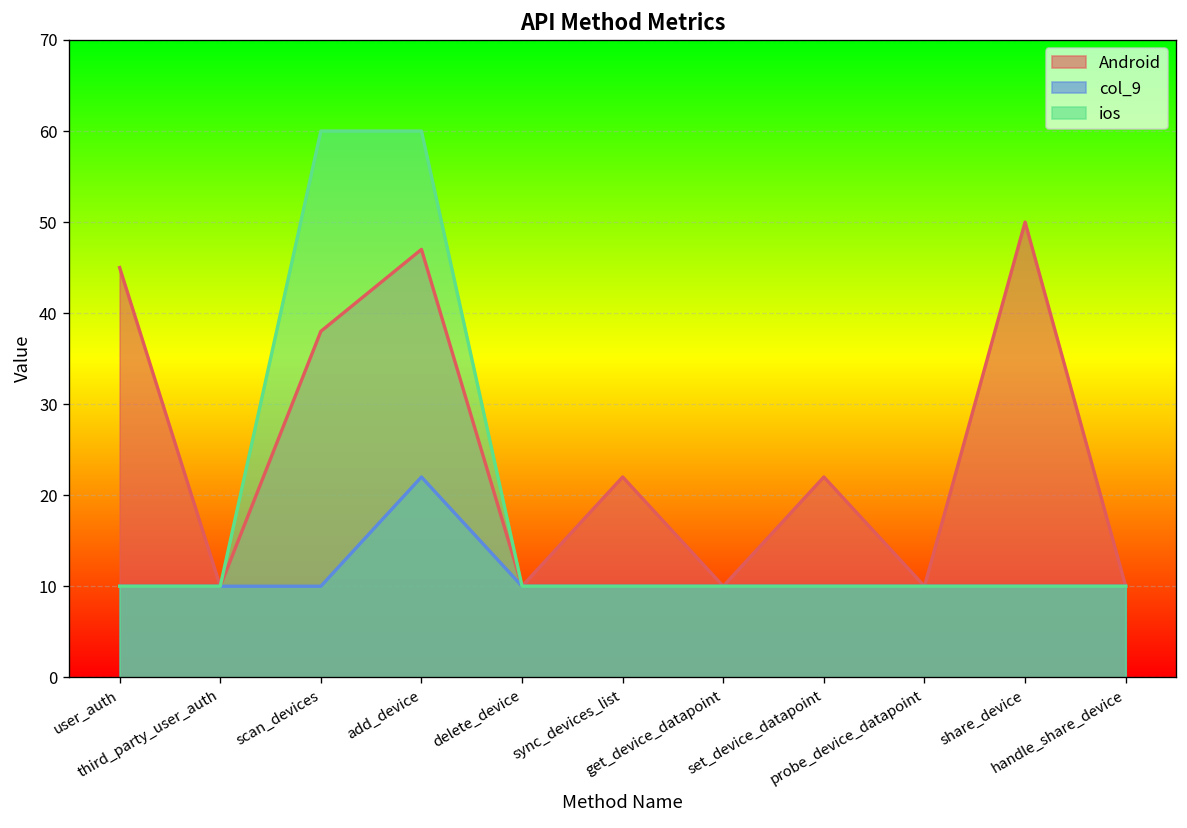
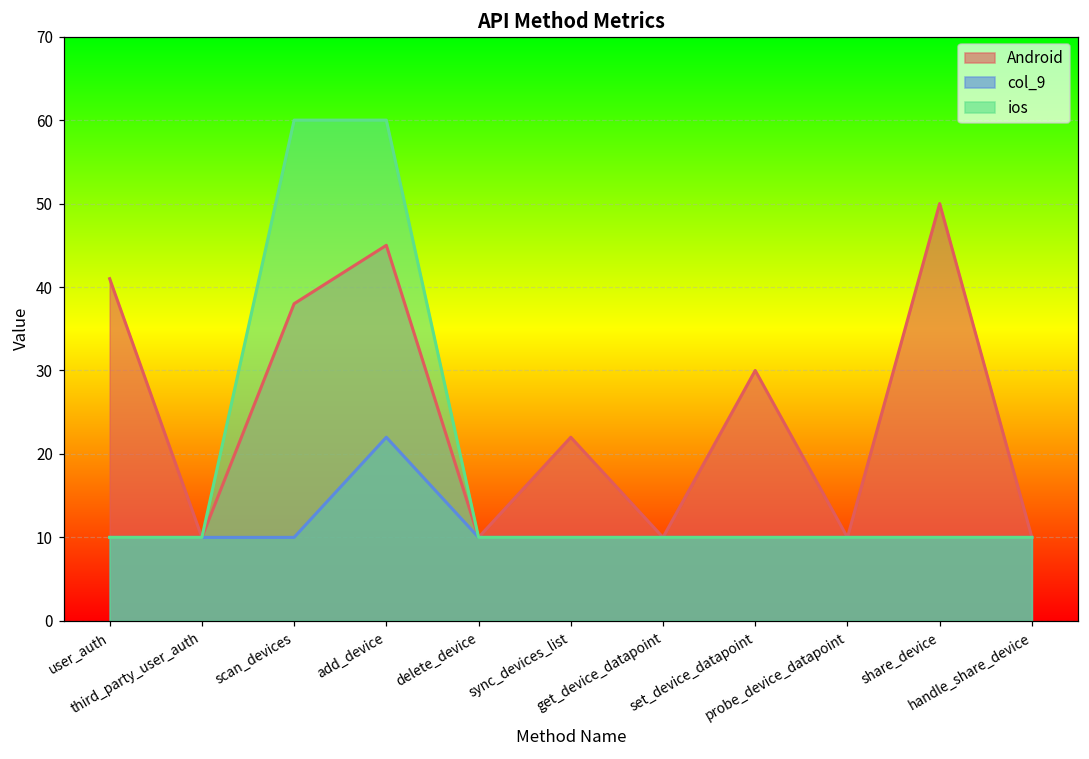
Android, user_auth: 45 -> 41
Android, add_device: 47 -> 45
Android, set_device_datapoint: 22 -> 30
